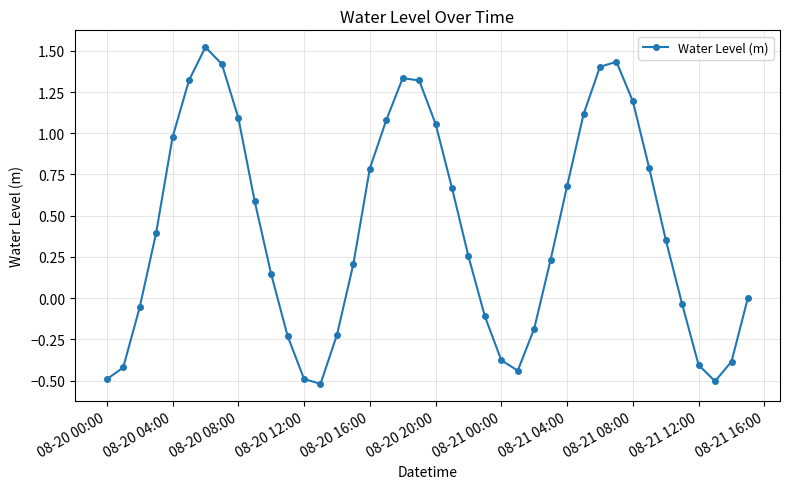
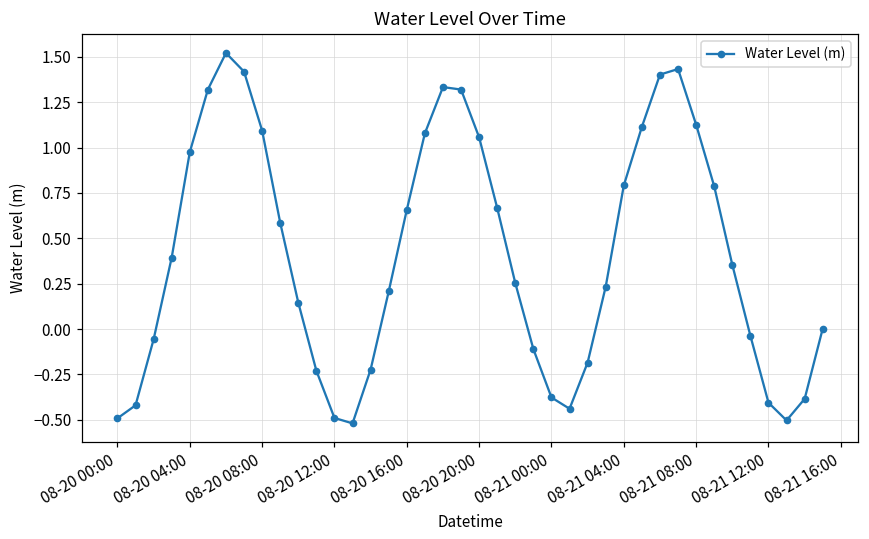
08-20 16:00: 0.79 -> 0.66
08-21 04:00: 0.68 -> 0.79
08-21 08:00: 1.19 -> 1.13
